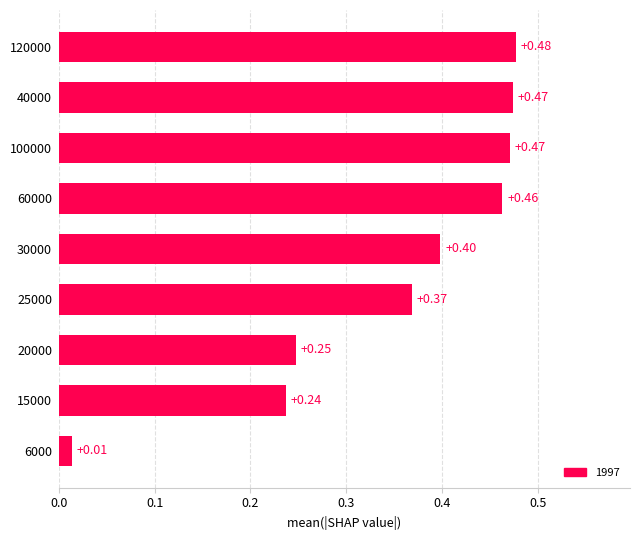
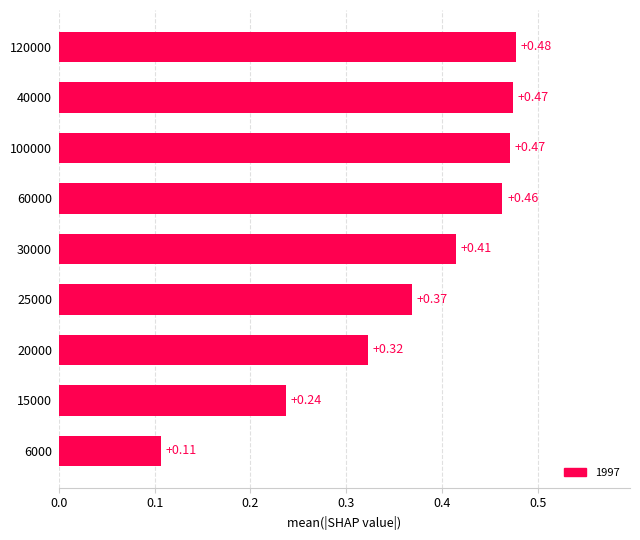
30000: +0.40 -> +0.41
20000: +0.25 -> +0.32
6000: +0.01 -> +0.11
